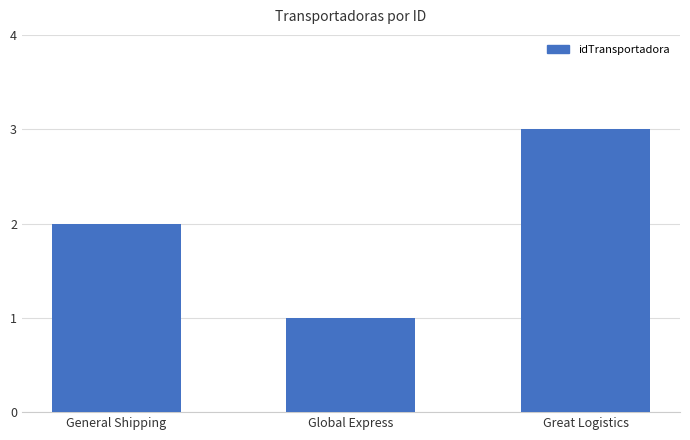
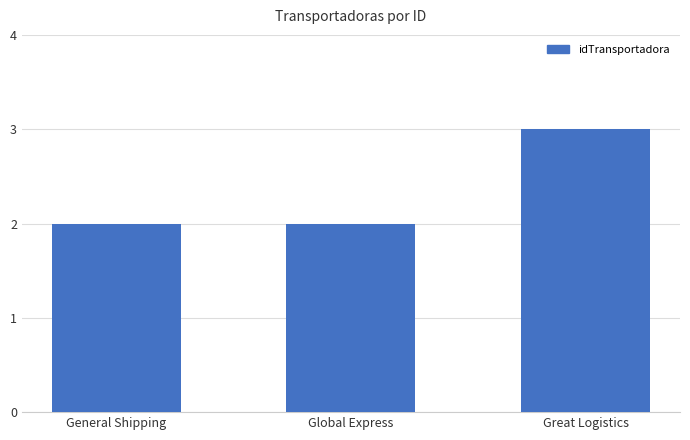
Global Express: 1 -> 2
